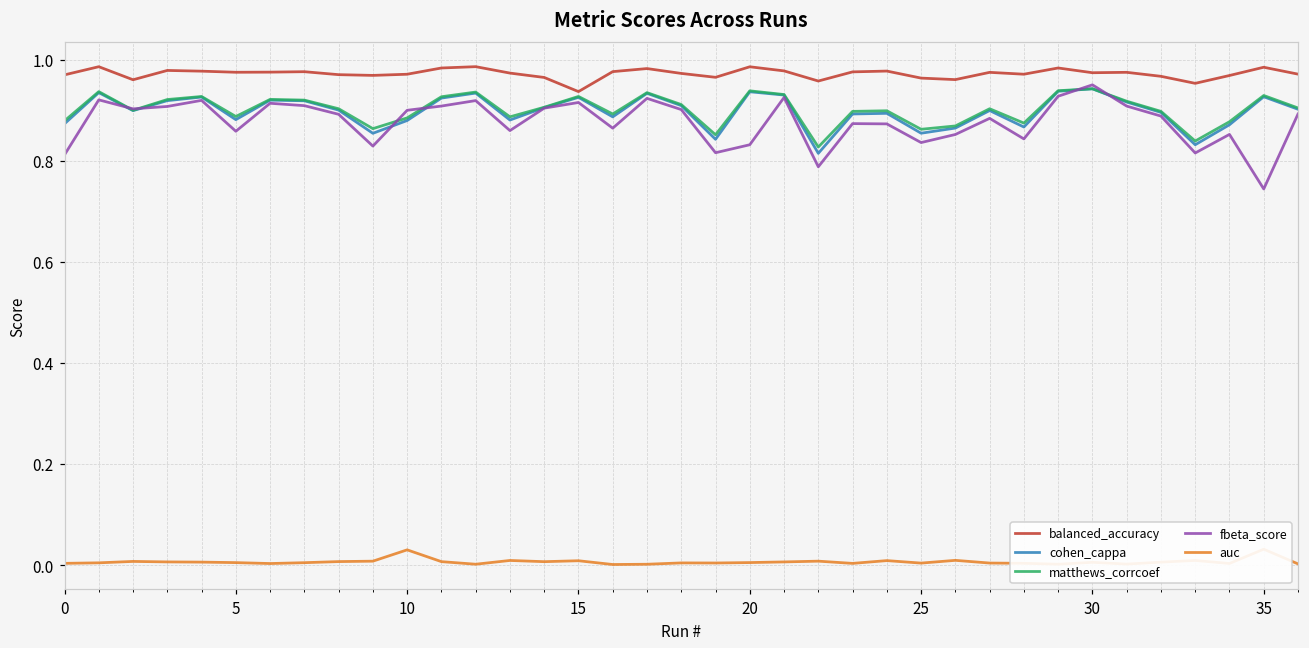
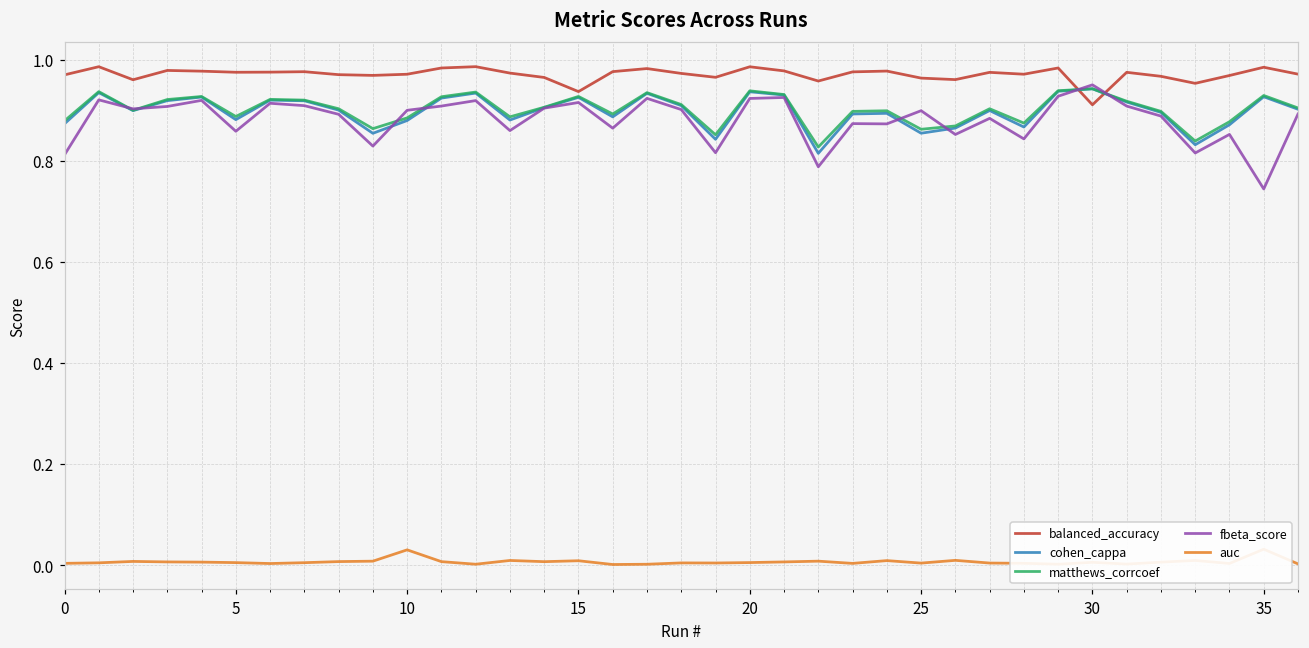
fbeta_score, 20: 0.83 -> 0.92
fbeta_score, 25: 0.84 -> 0.90
balanced_accuracy, 30: 0.97 -> 0.91
